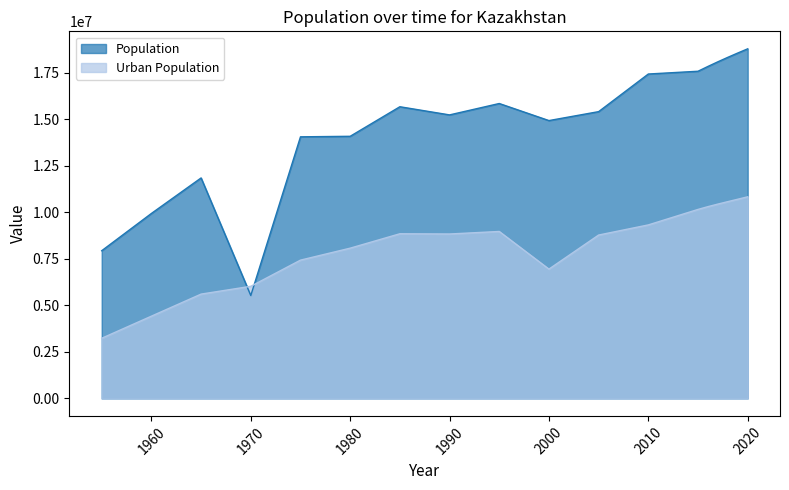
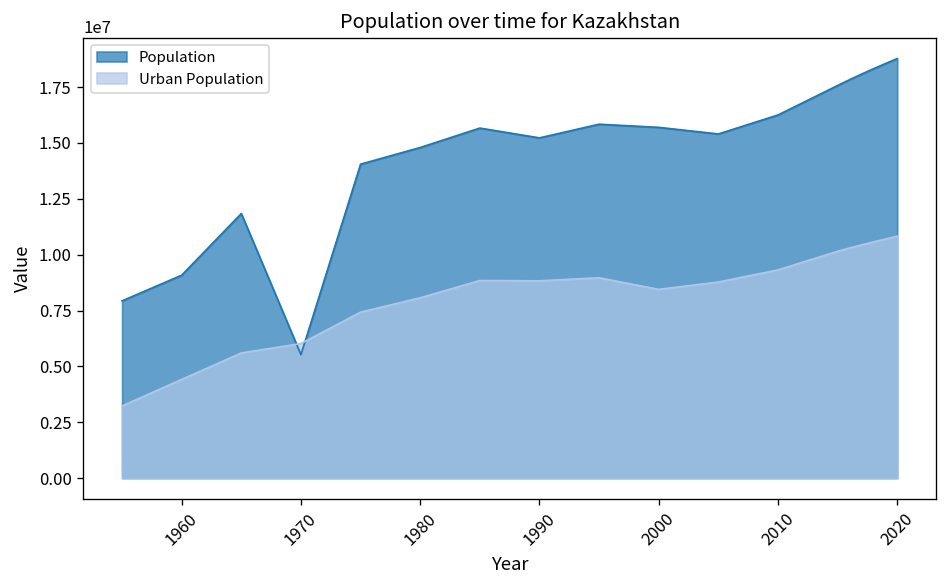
Population, 1960: 9900000 -> 9100000
Population, 1980: 14100000 -> 14800000
Population, 2000: 14900000 -> 15700000
Urban Population, 2000: 6900000 -> 8400000
Population, 2010: 17400000 -> 16300000
